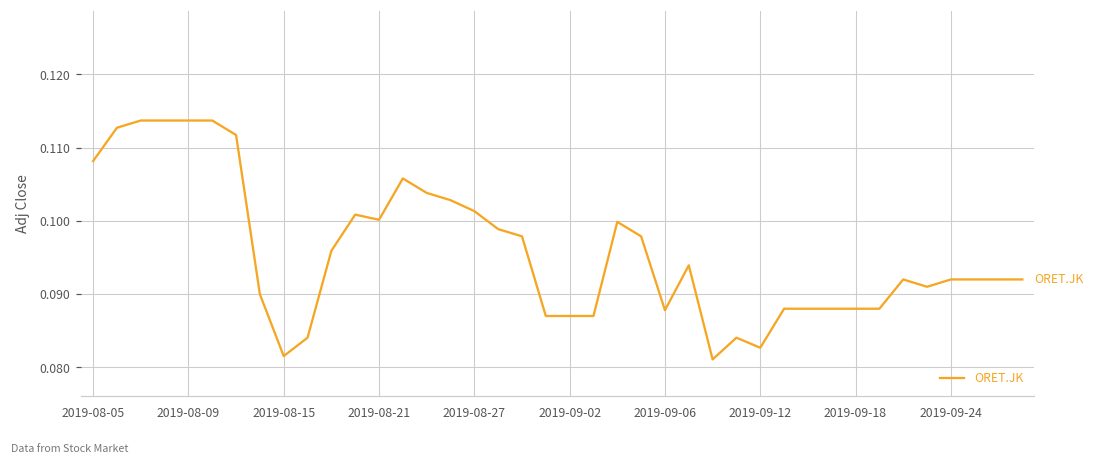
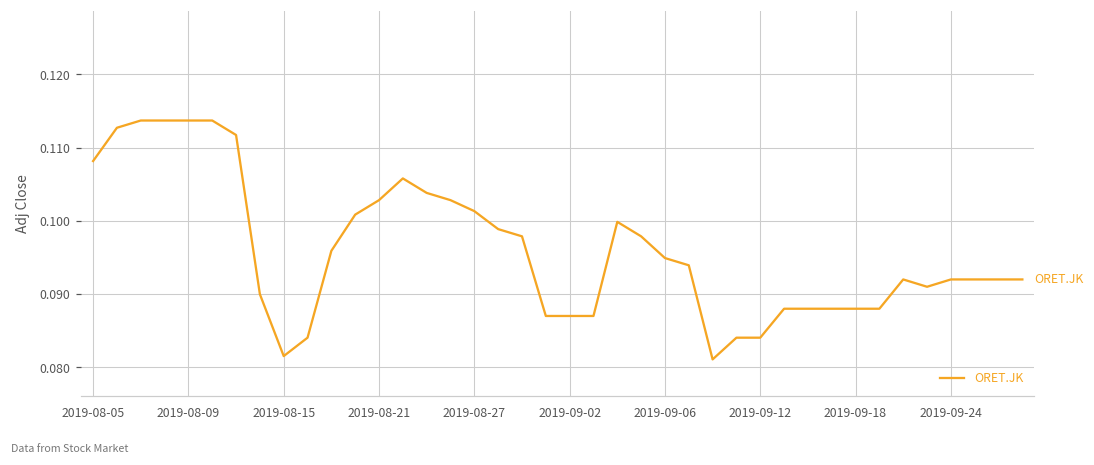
2019-08-21: 0.100 -> 0.103
2019-09-06: 0.088 -> 0.095
2019-09-12: 0.083 -> 0.084
